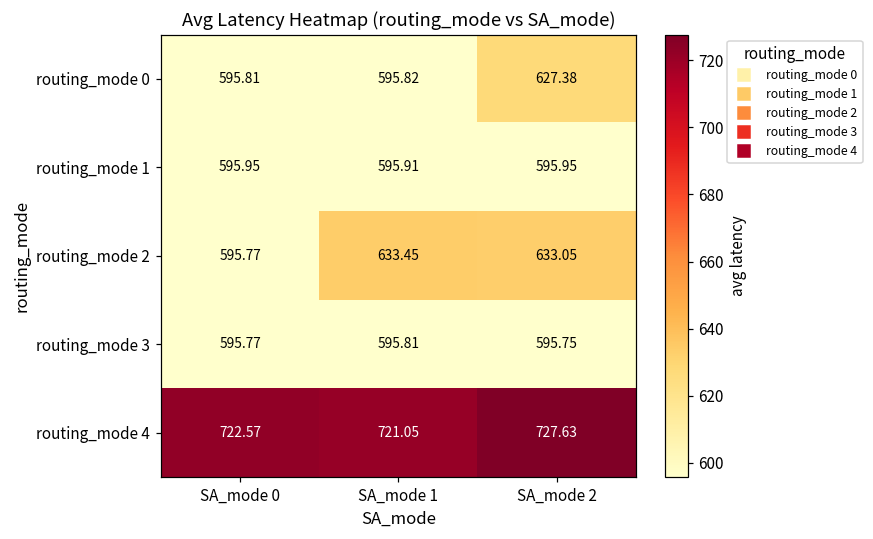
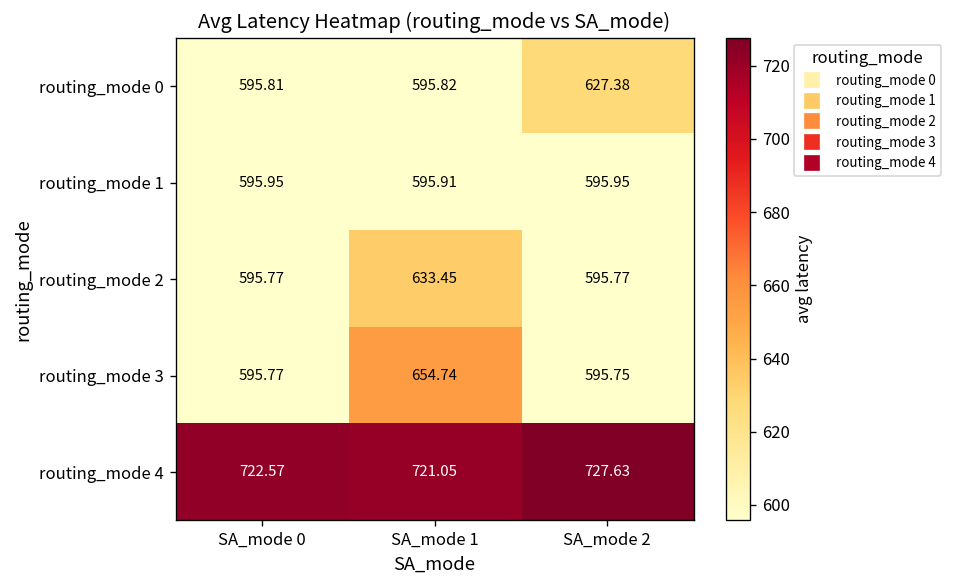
routing_mode 2, SA_mode 2: 633.05 -> 595.77
routing_mode 3, SA_mode 1: 595.81 -> 654.74
